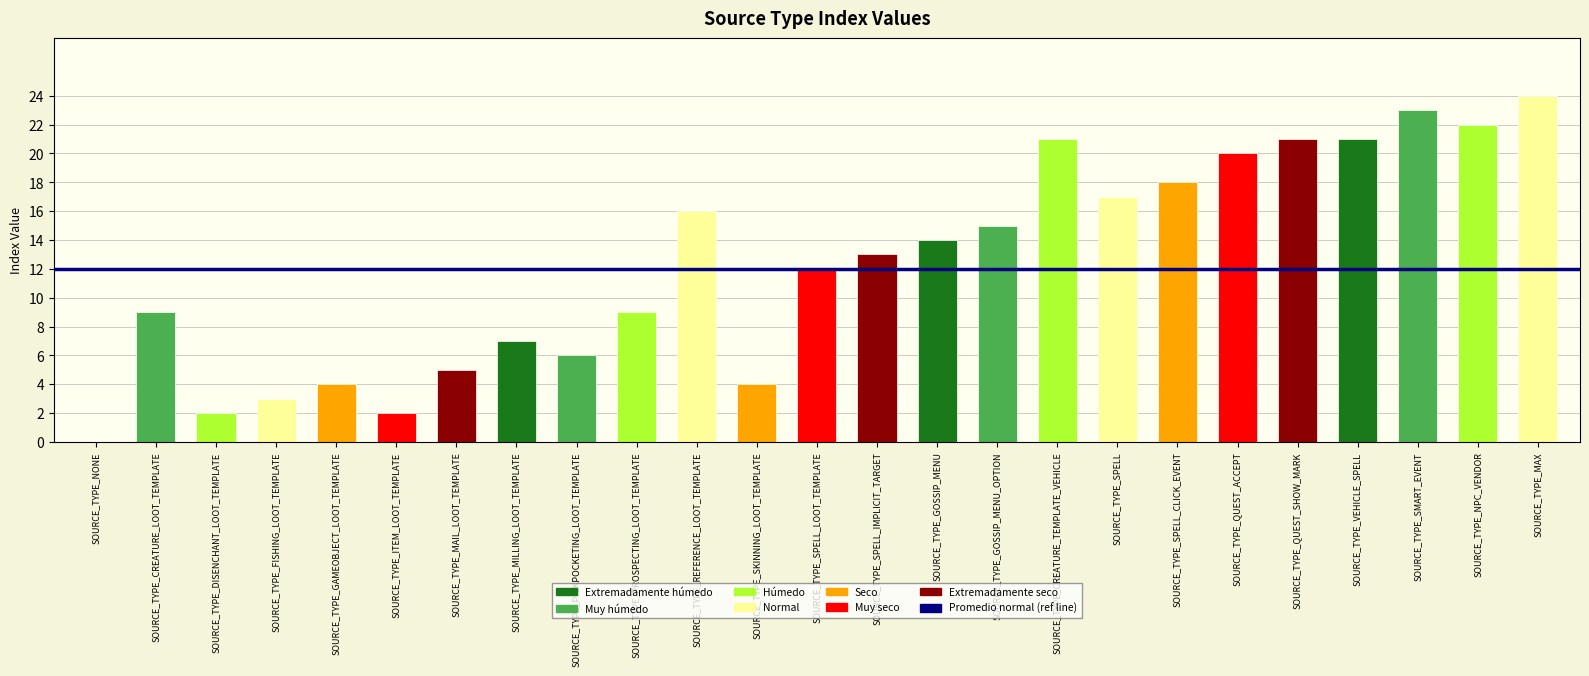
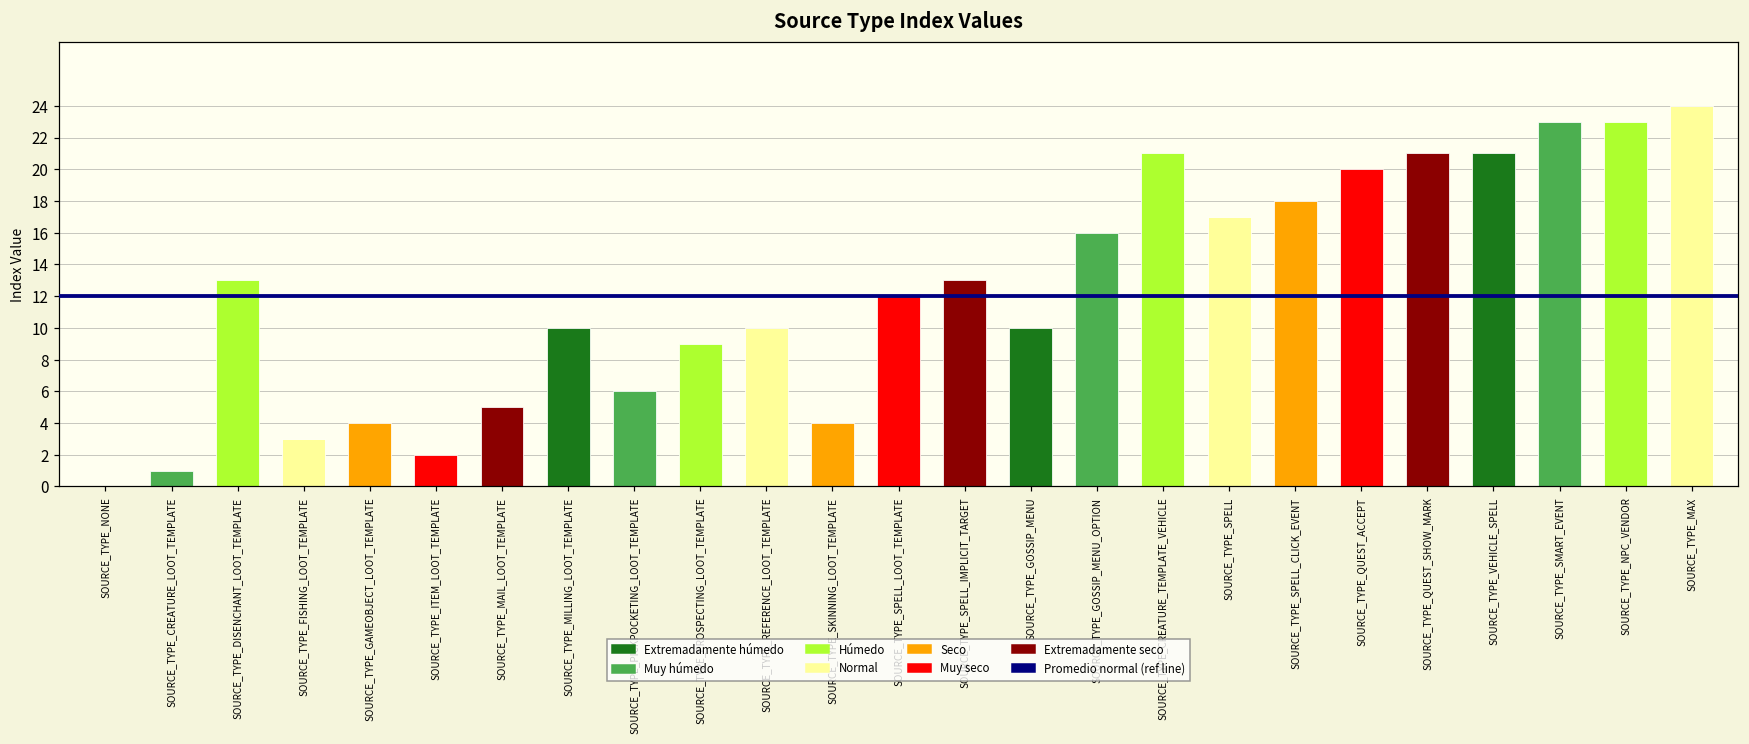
SOURCE_TYPE_CREATURE_LOOT_TEMPLATE: 9 -> 1
SOURCE_TYPE_DISENCHANT_LOOT_TEMPLATE: 2 -> 13
SOURCE_TYPE_MILLING_LOOT_TEMPLATE: 7 -> 10
SOURCE_TYPE_REFERENCE_LOOT_TEMPLATE: 16 -> 10
SOURCE_TYPE_GOSSIP_MENU: 14 -> 10
SOURCE_TYPE_GOSSIP_MENU_OPTION: 15 -> 16
SOURCE_TYPE_NPC_VENDOR: 22 -> 23
